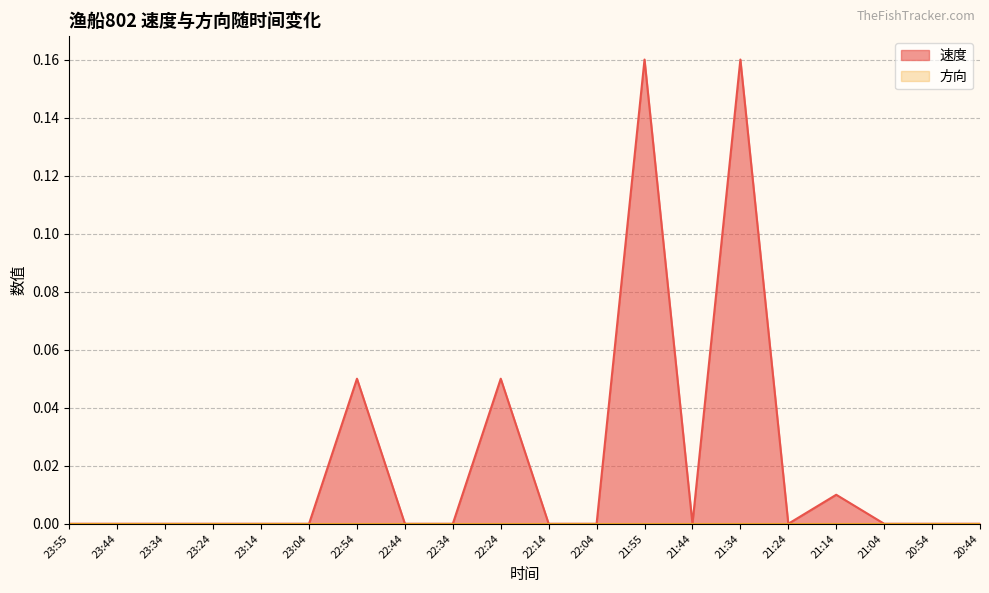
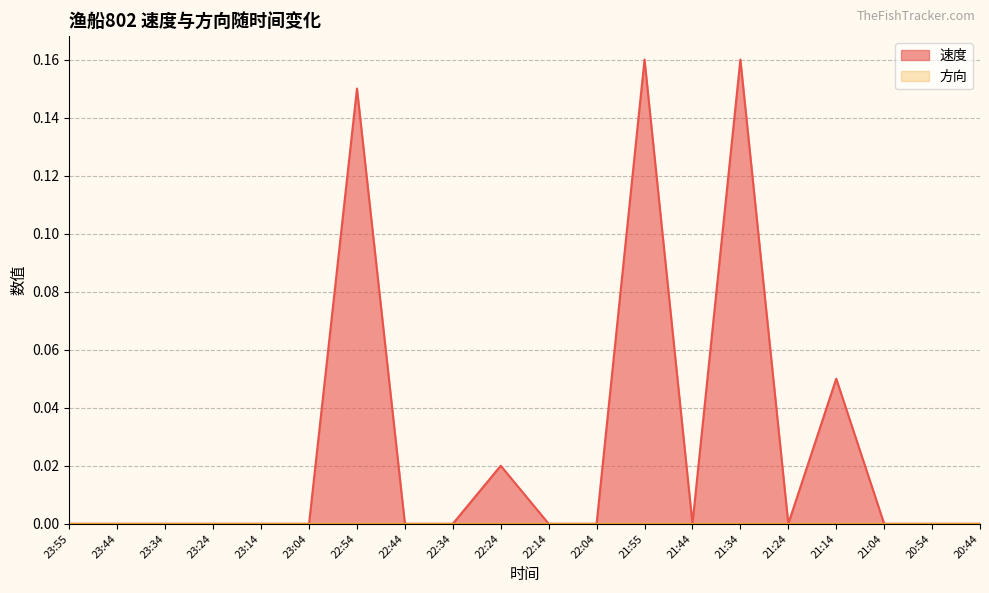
速度, 22:54: 0.05 -> 0.15
速度, 22:24: 0.05 -> 0.02
速度, 21:14: 0.01 -> 0.05
